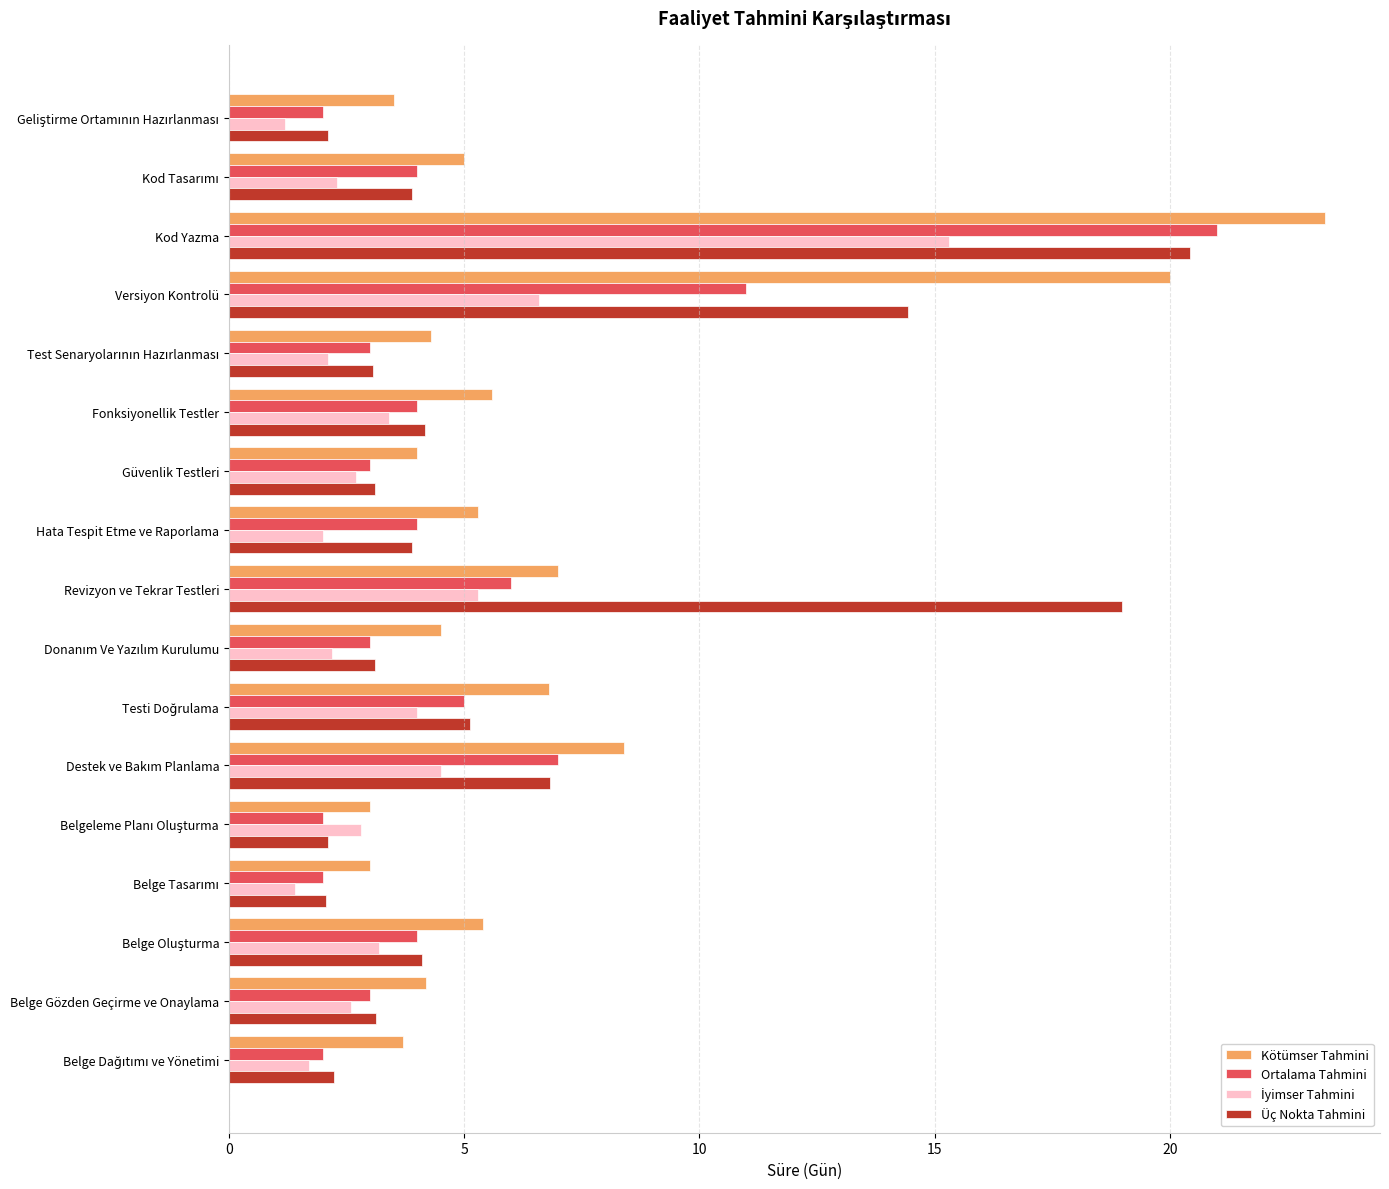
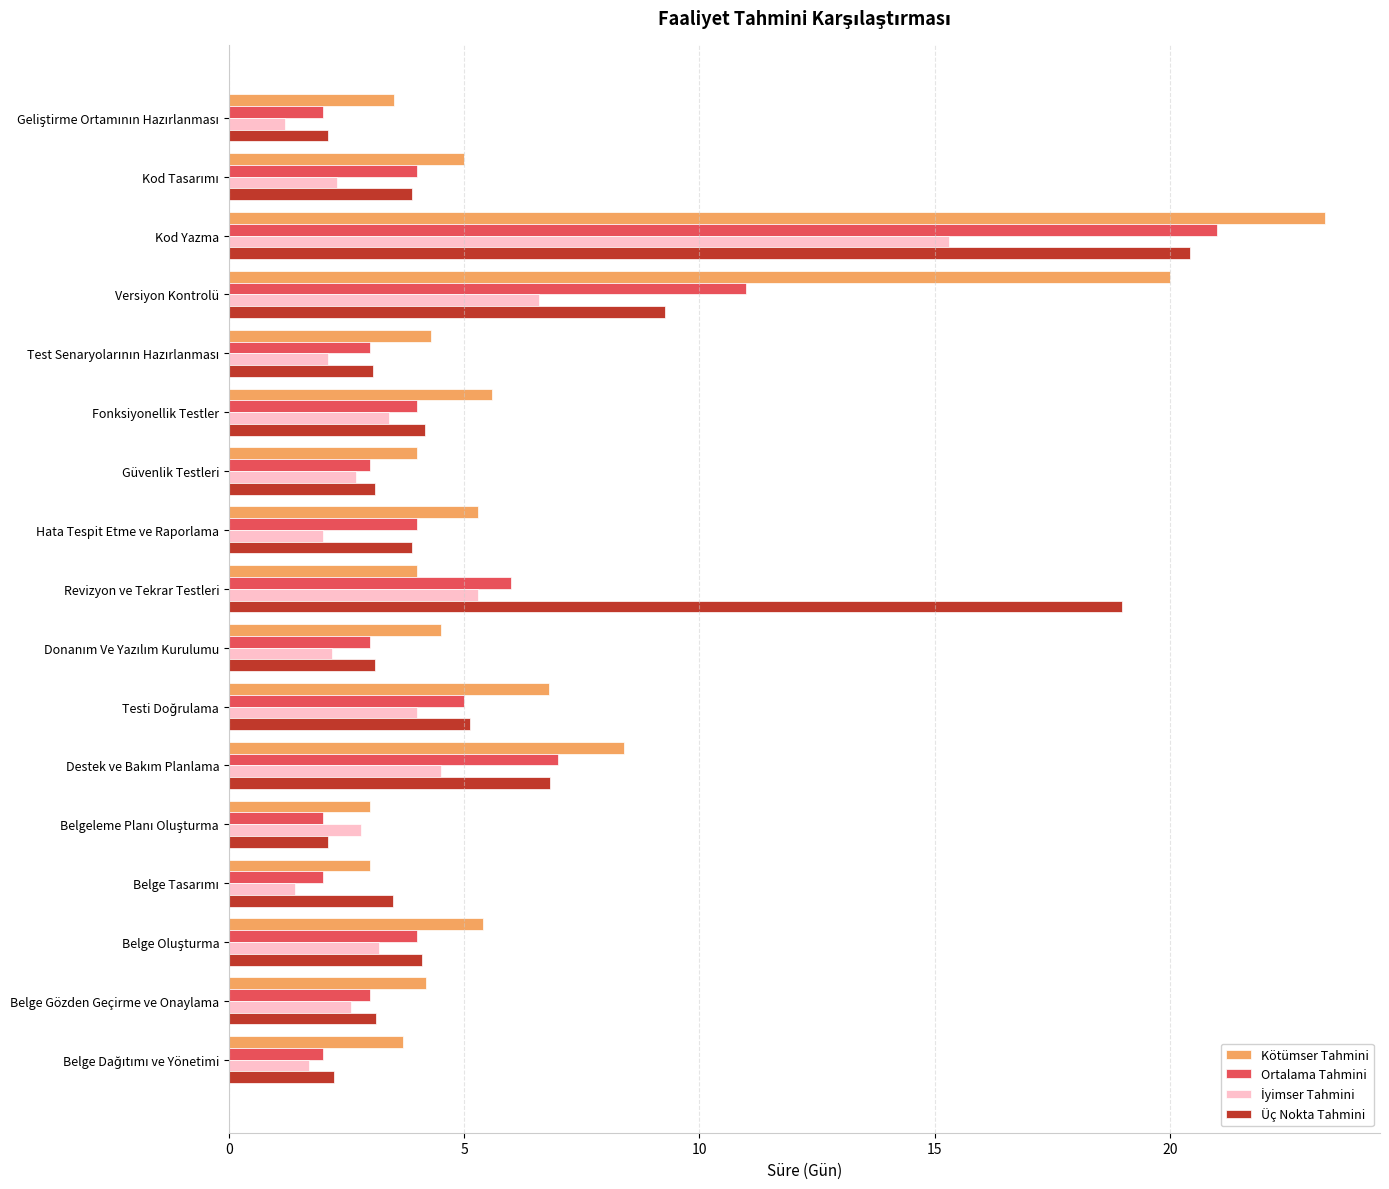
Üç Nokta Tahmini, Versiyon Kontrolü: 14.4 -> 9.3
Kötümser Tahmini, Revizyon ve Tekrar Testleri: 7 -> 4
Üç Nokta Tahmini, Belge Tasarımı: 2.1 -> 3.5
